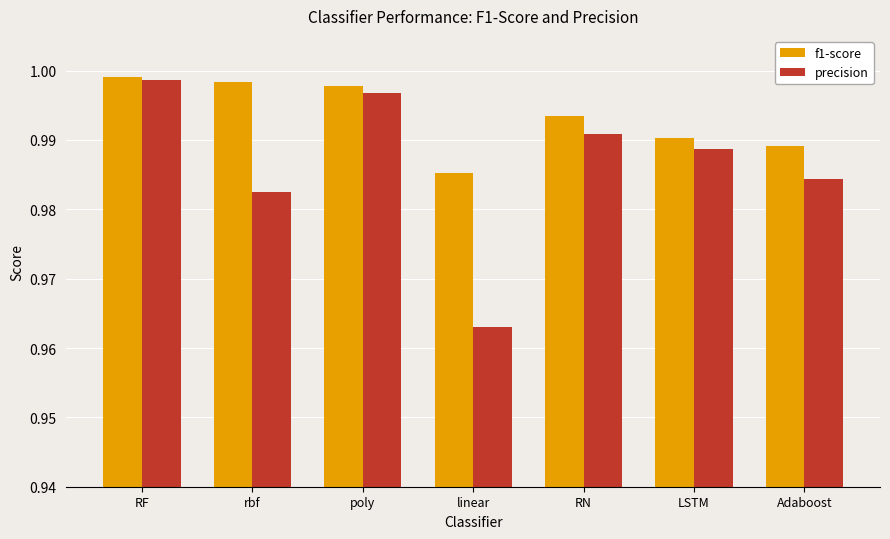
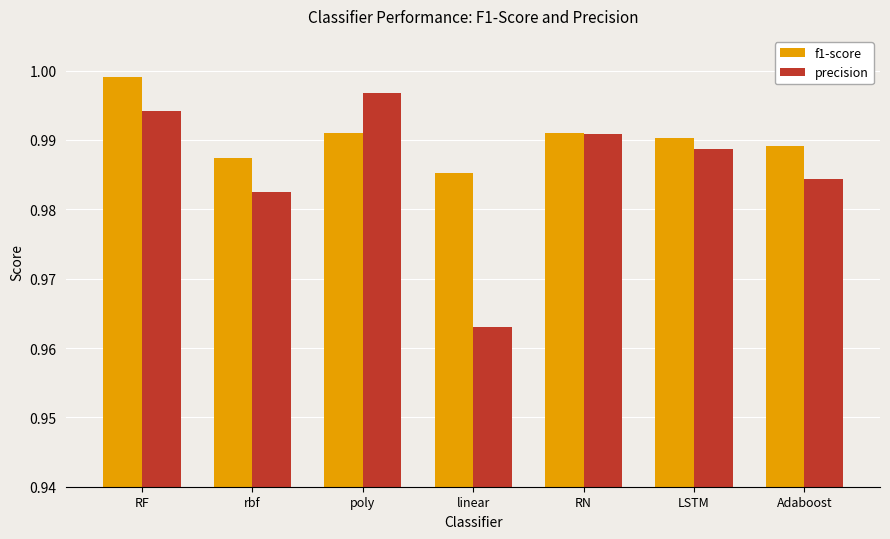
precision, RF: 0.999 -> 0.994
f1-score, rbf: 0.998 -> 0.987
f1-score, poly: 0.998 -> 0.991
f1-score, RN: 0.993 -> 0.991
